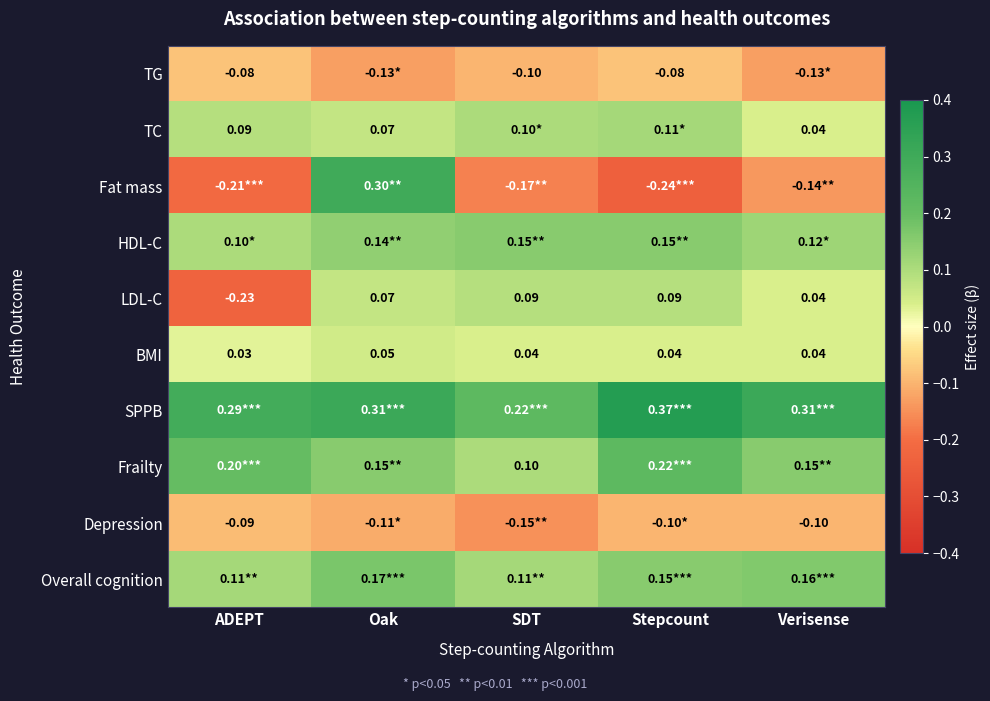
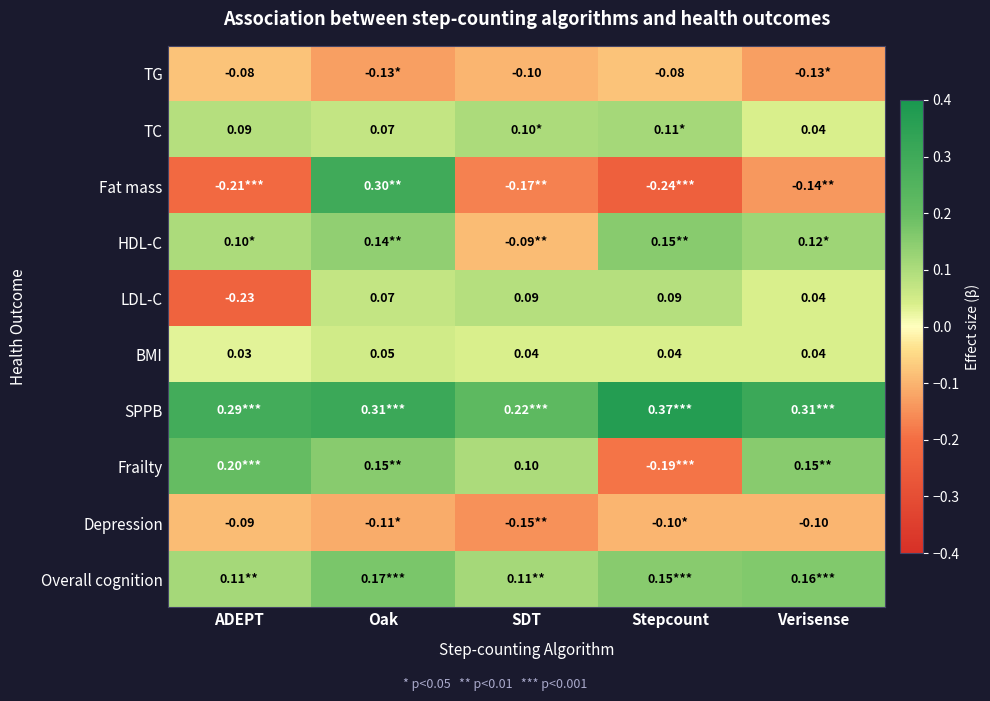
HDL-C, SDT: 0.15** -> -0.09**
Frailty, Stepcount: 0.22*** -> -0.19***
